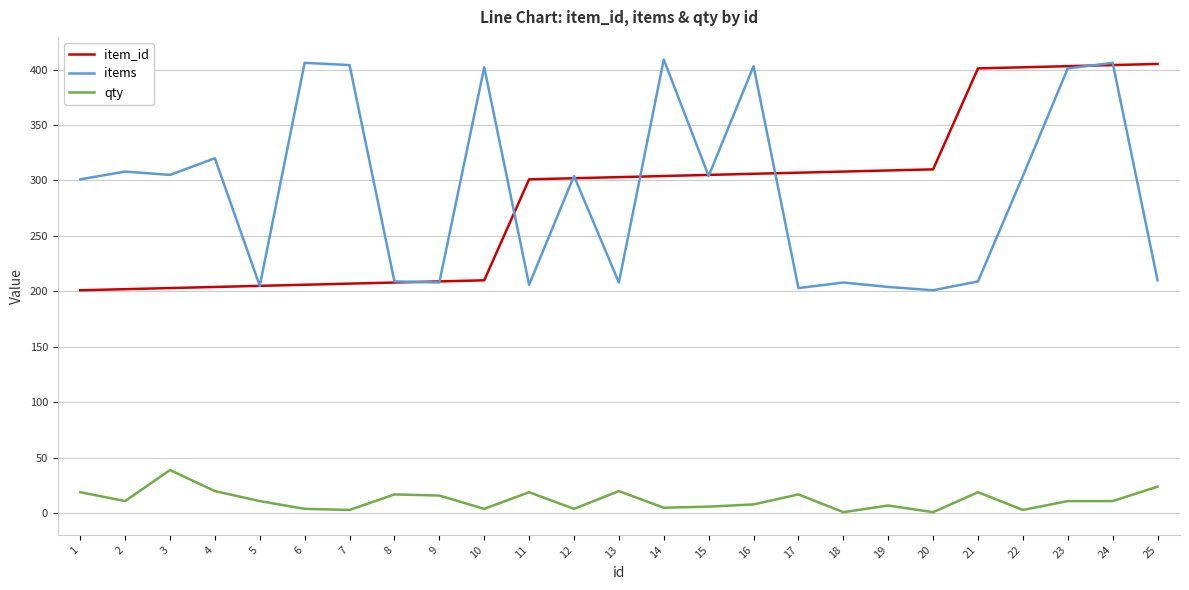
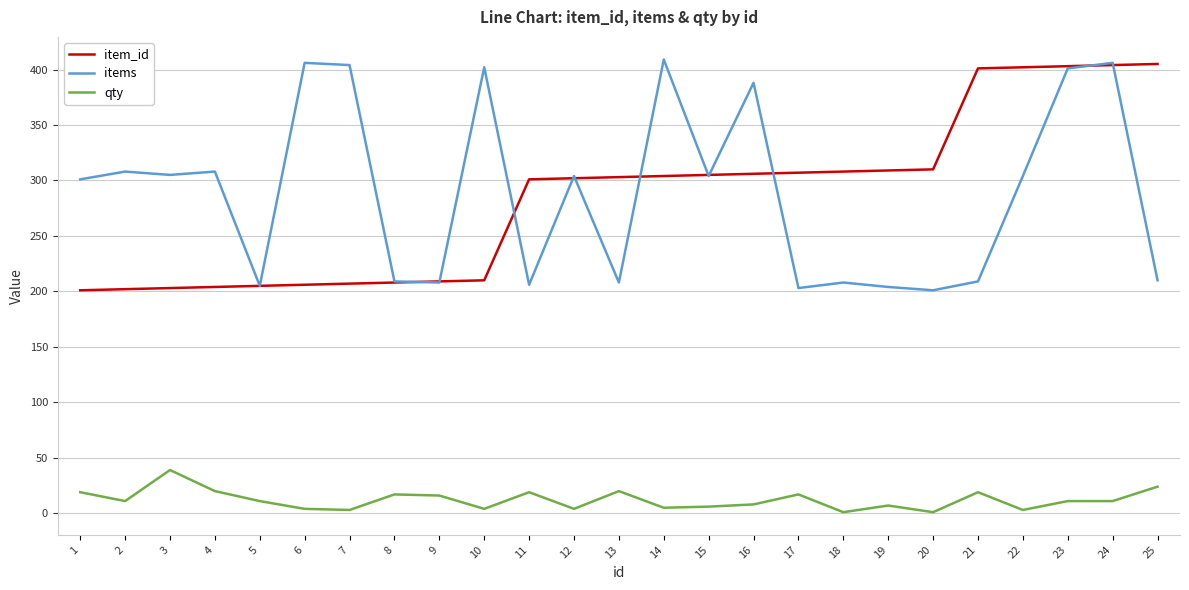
items, 4: 320 -> 308
items, 16: 403 -> 388
